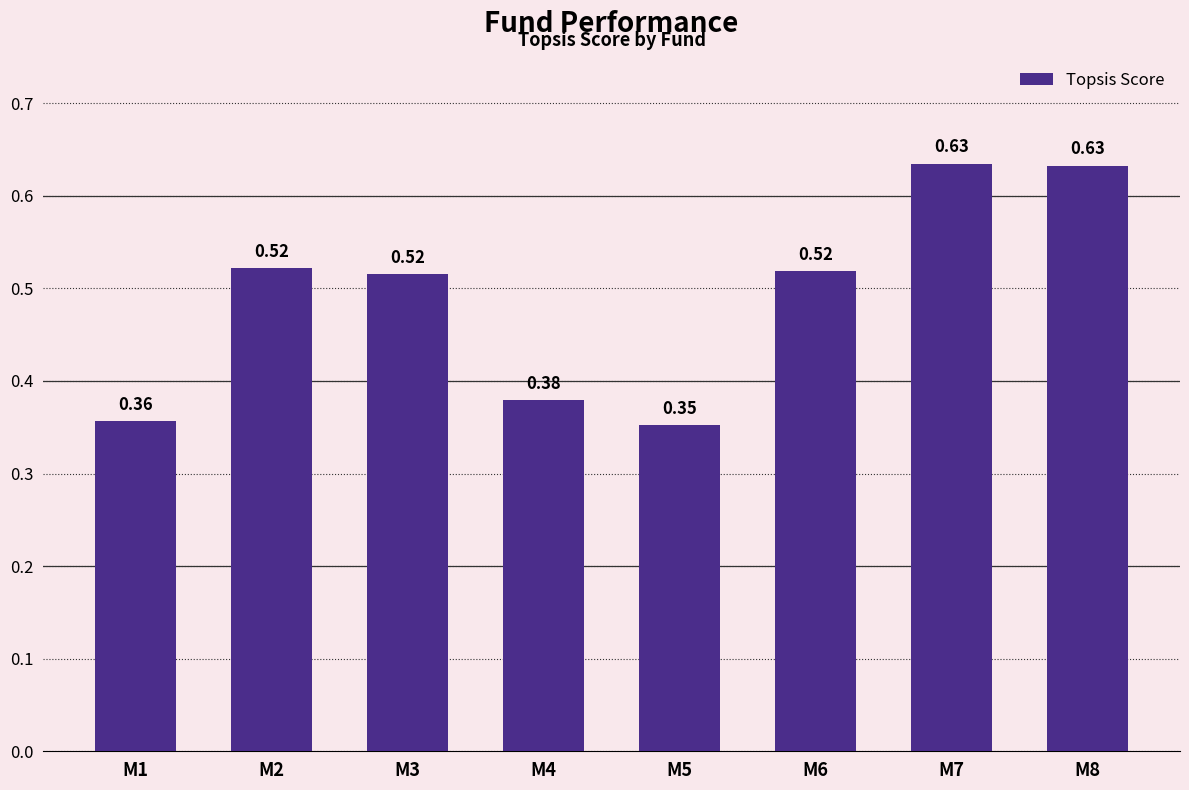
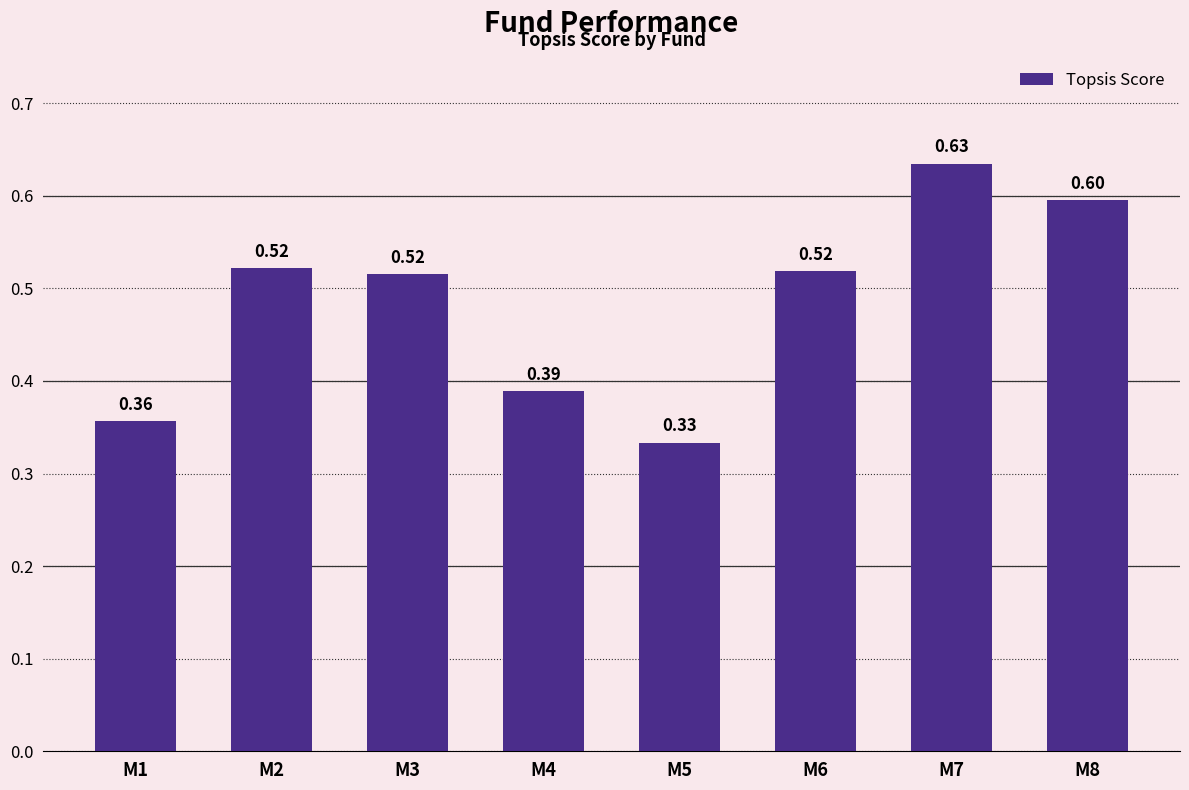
M4: 0.38 -> 0.39
M5: 0.35 -> 0.33
M8: 0.63 -> 0.60
